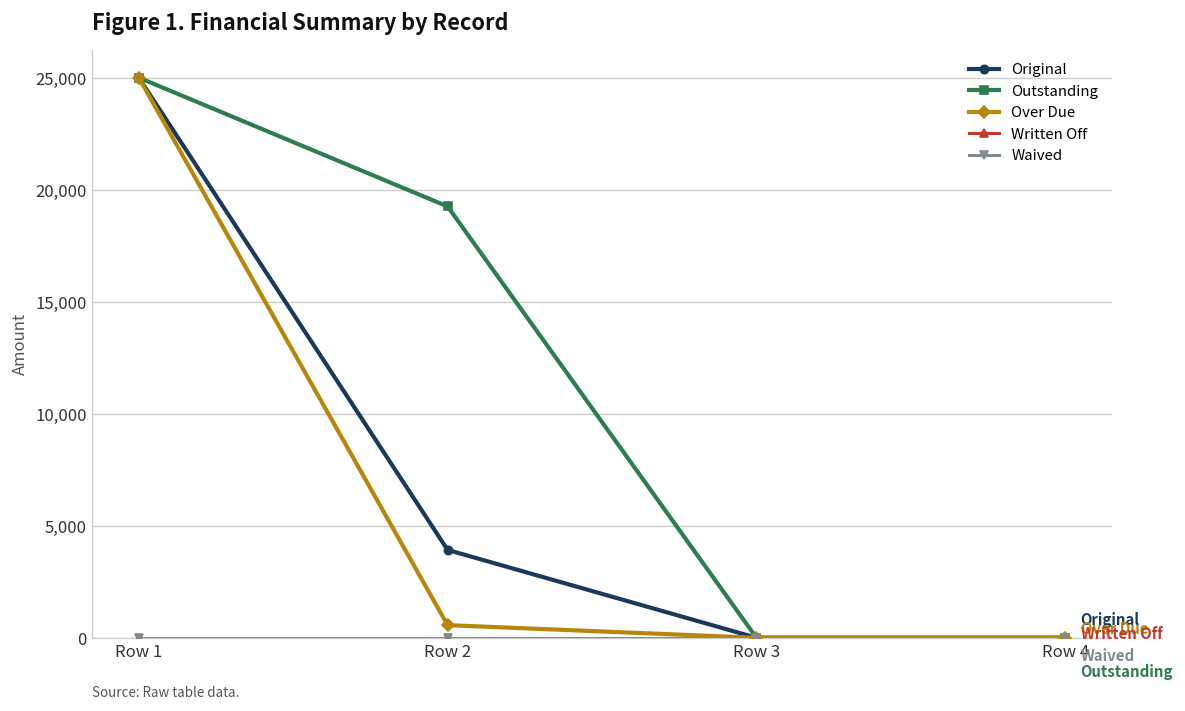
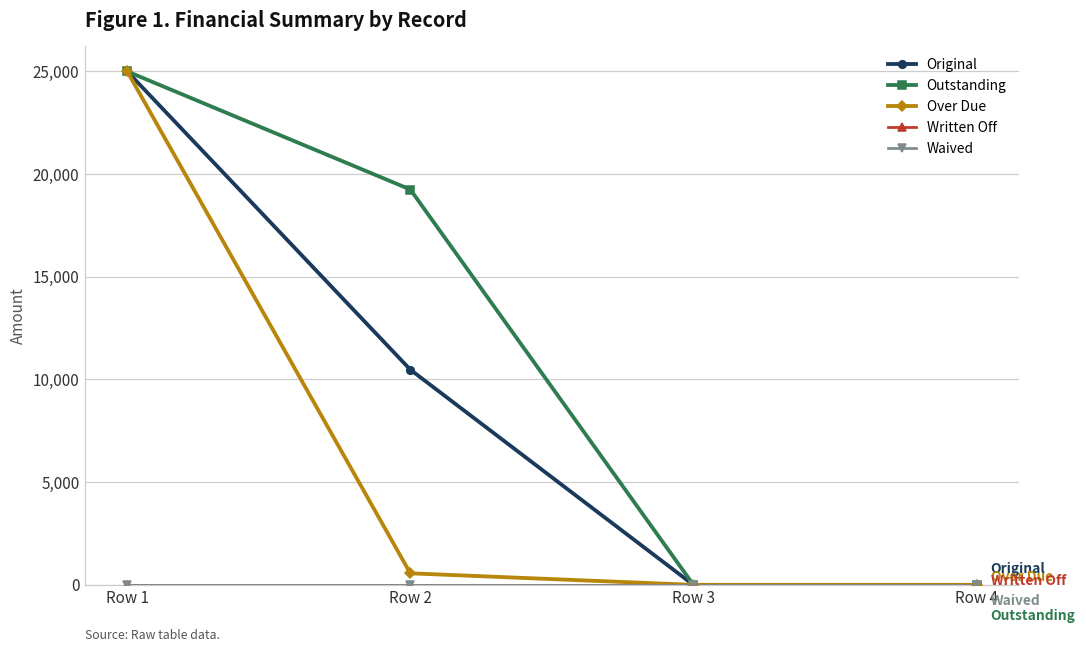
Original, Row 2: 3,900 -> 10,500
